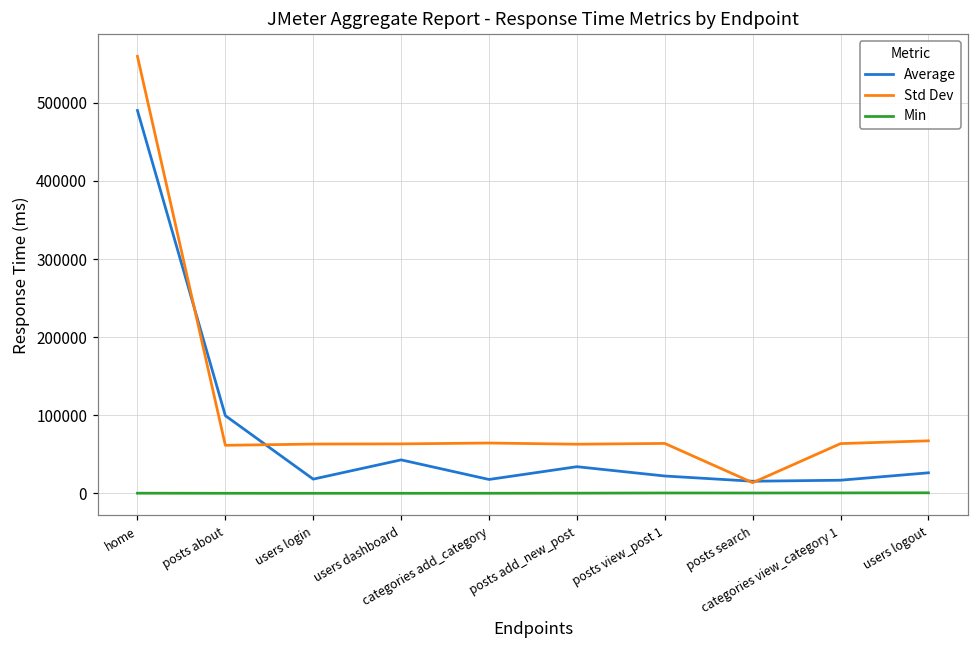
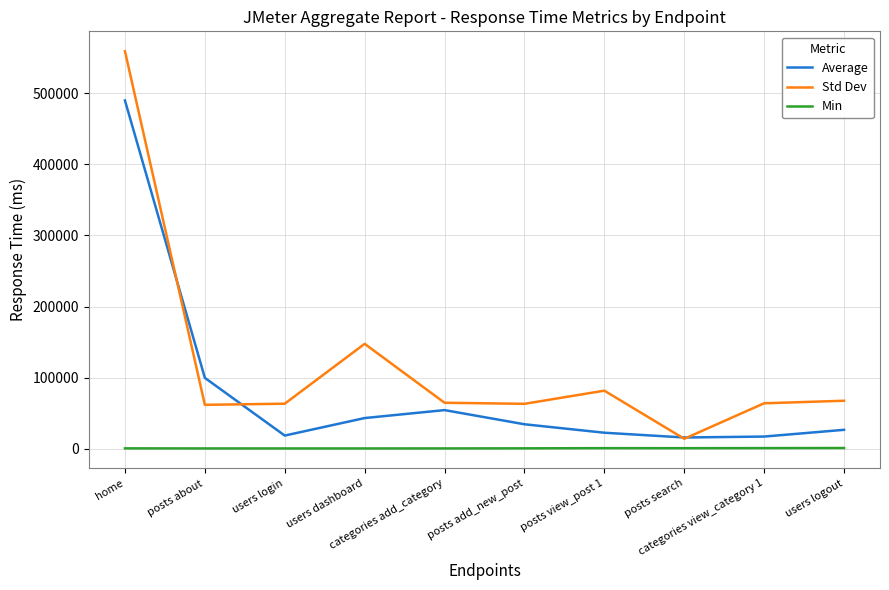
Std Dev, users dashboard: 60000 -> 150000
Average, categories add_category: 20000 -> 50000
Std Dev, posts view_post 1: 60000 -> 80000
